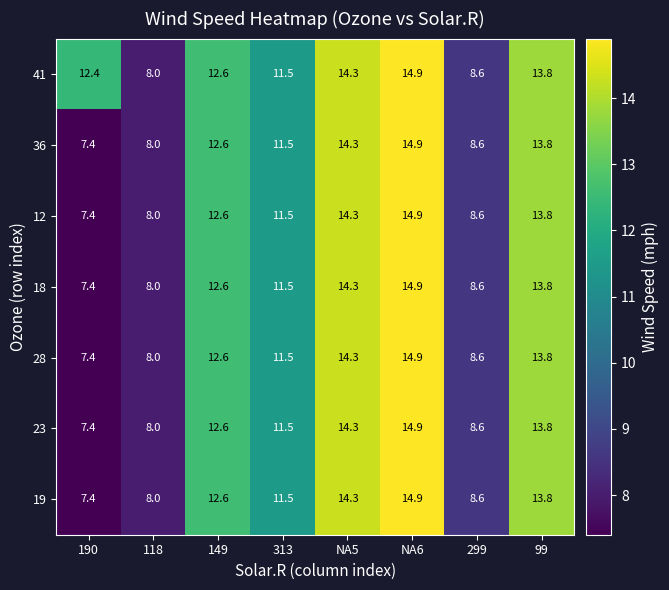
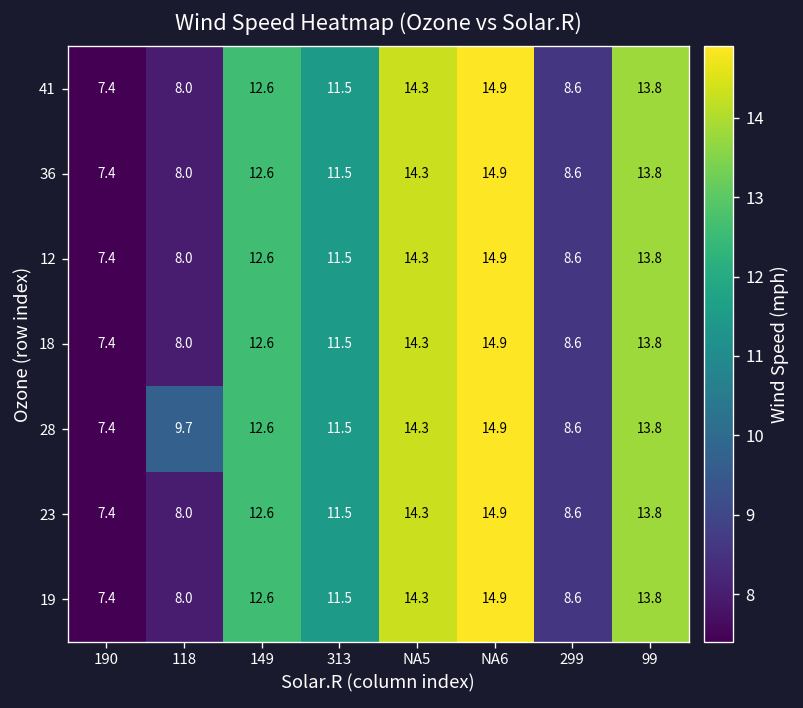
41, 190: 12.4 -> 7.4
28, 118: 8.0 -> 9.7
